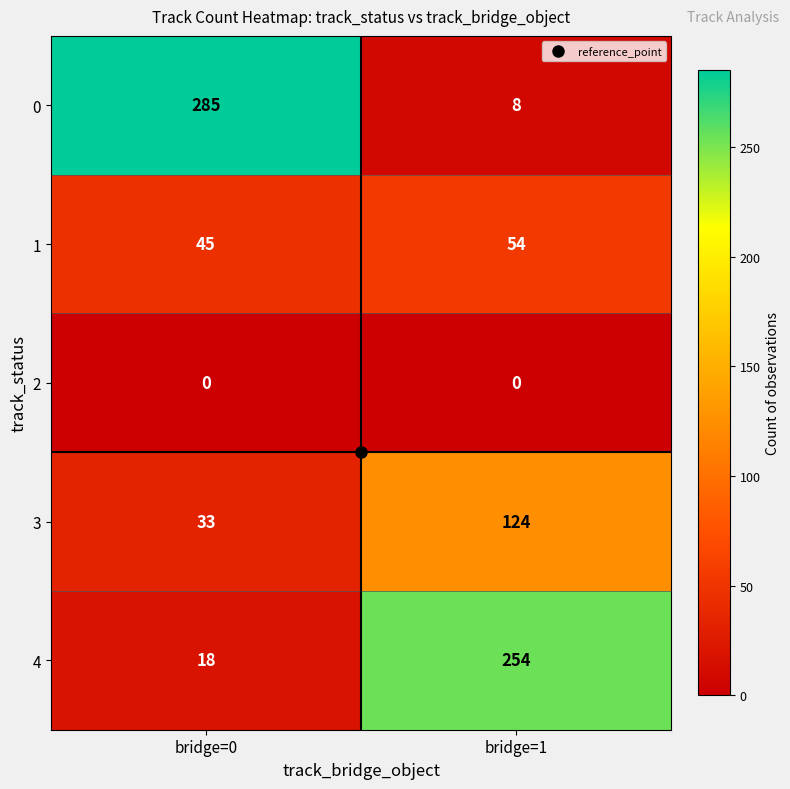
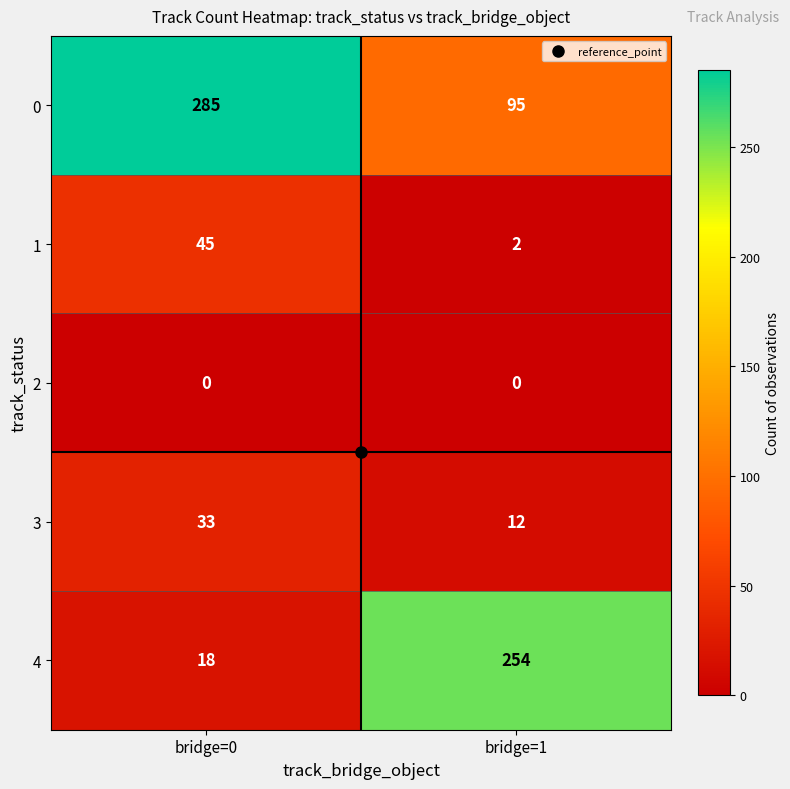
0, bridge=1: 8 -> 95
1, bridge=1: 54 -> 2
3, bridge=1: 124 -> 12
